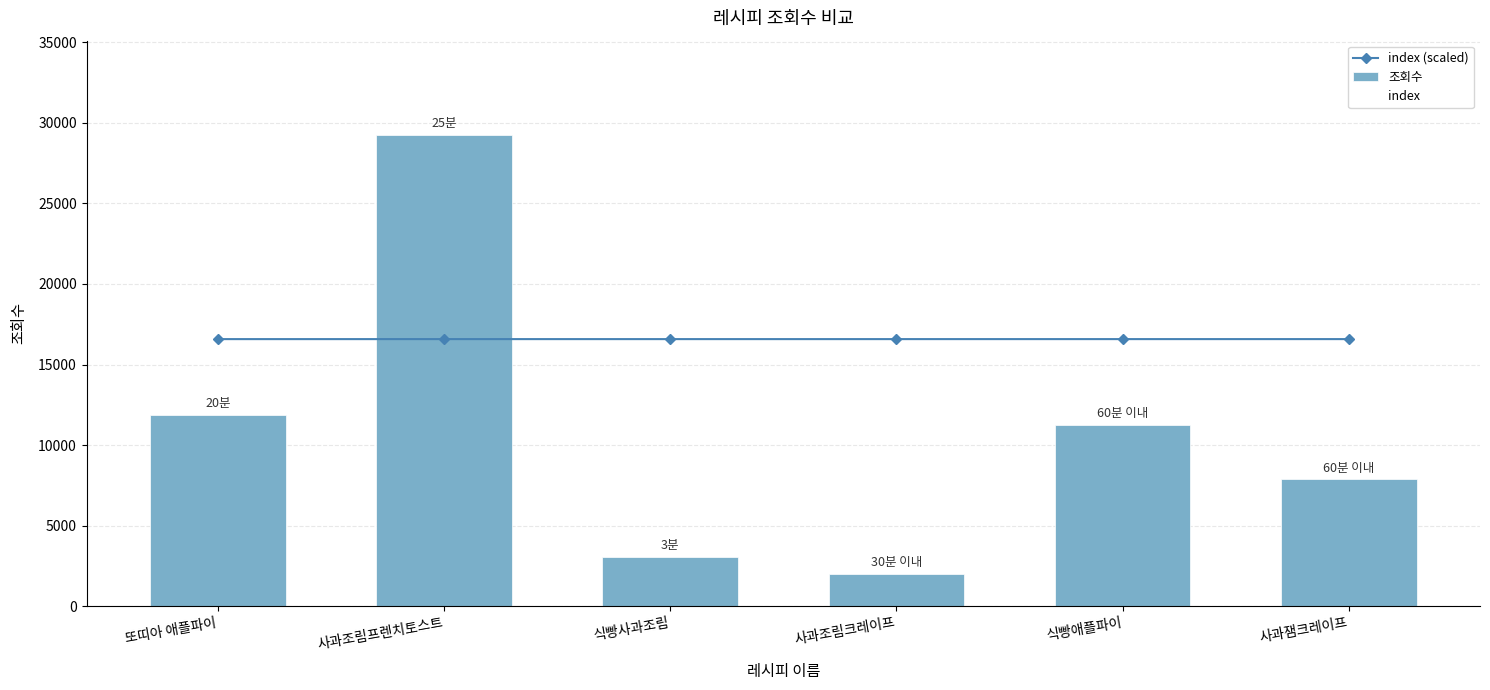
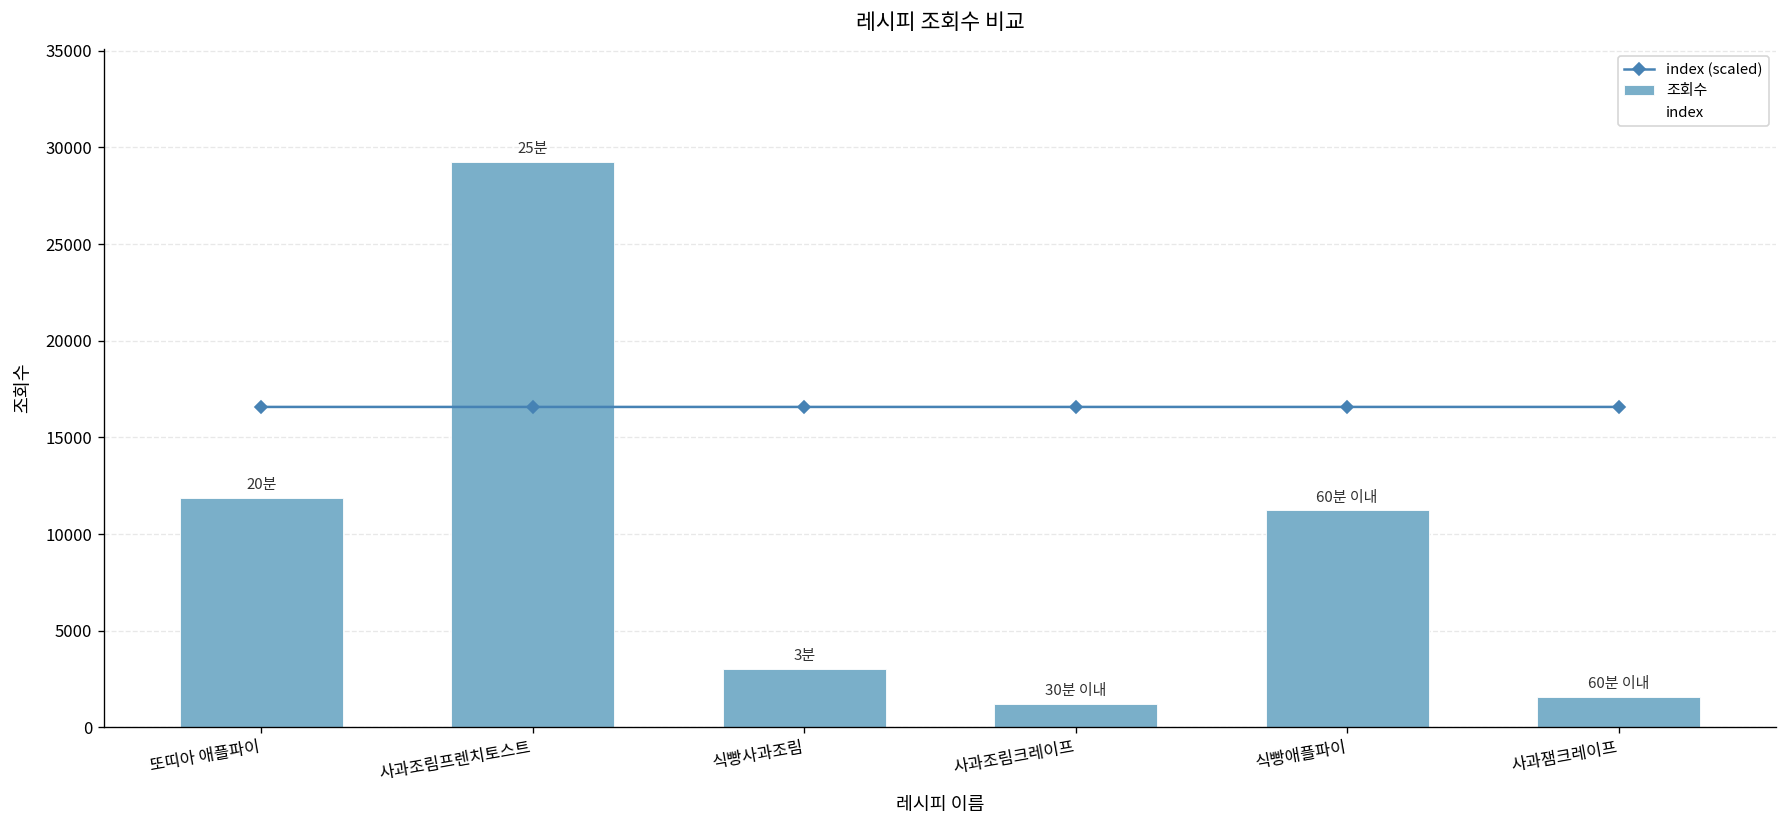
조회수, 사과조림크레이프: 2000 -> 1200
조회수, 사과잼크레이프: 7900 -> 1600
